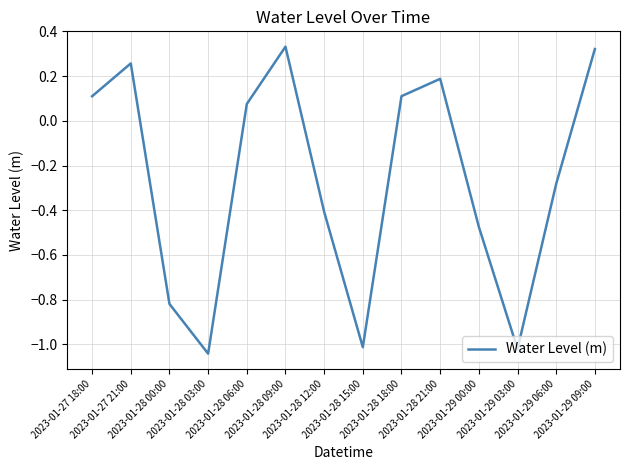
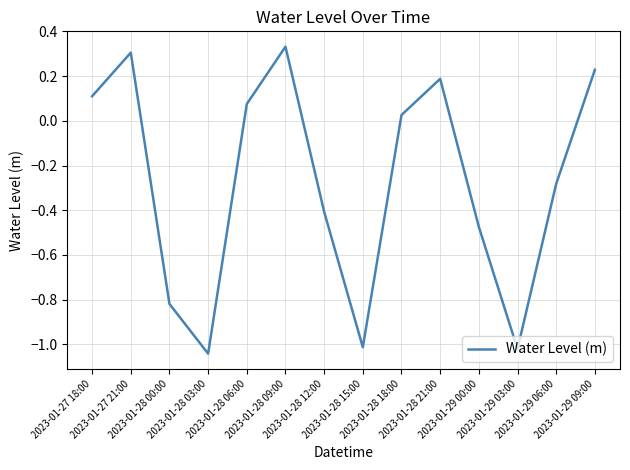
2023-01-27 21:00: 0.26 -> 0.31
2023-01-28 18:00: 0.11 -> 0.03
2023-01-29 09:00: 0.32 -> 0.23
